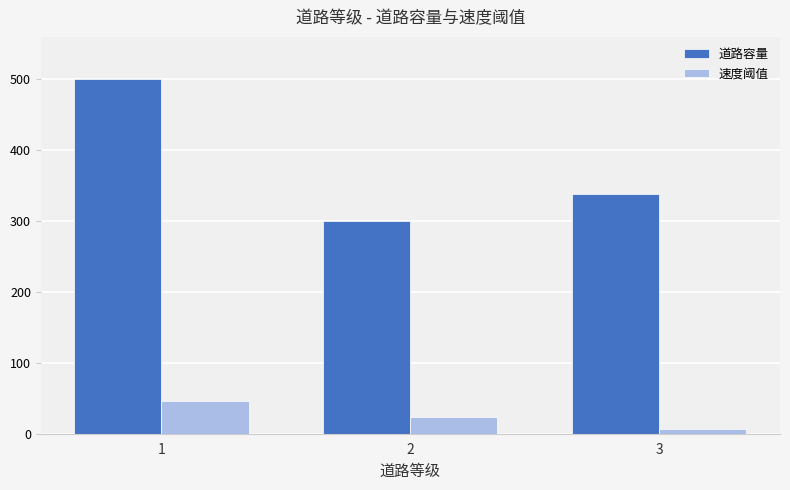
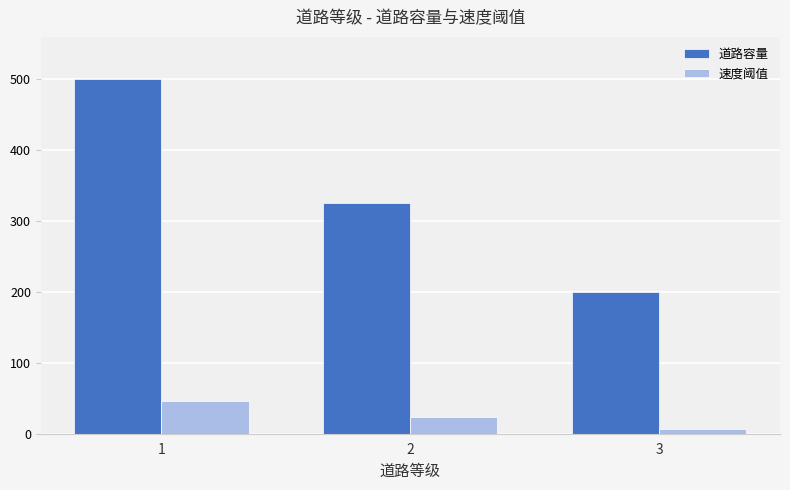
道路容量, 2: 300 -> 330
道路容量, 3: 340 -> 200
